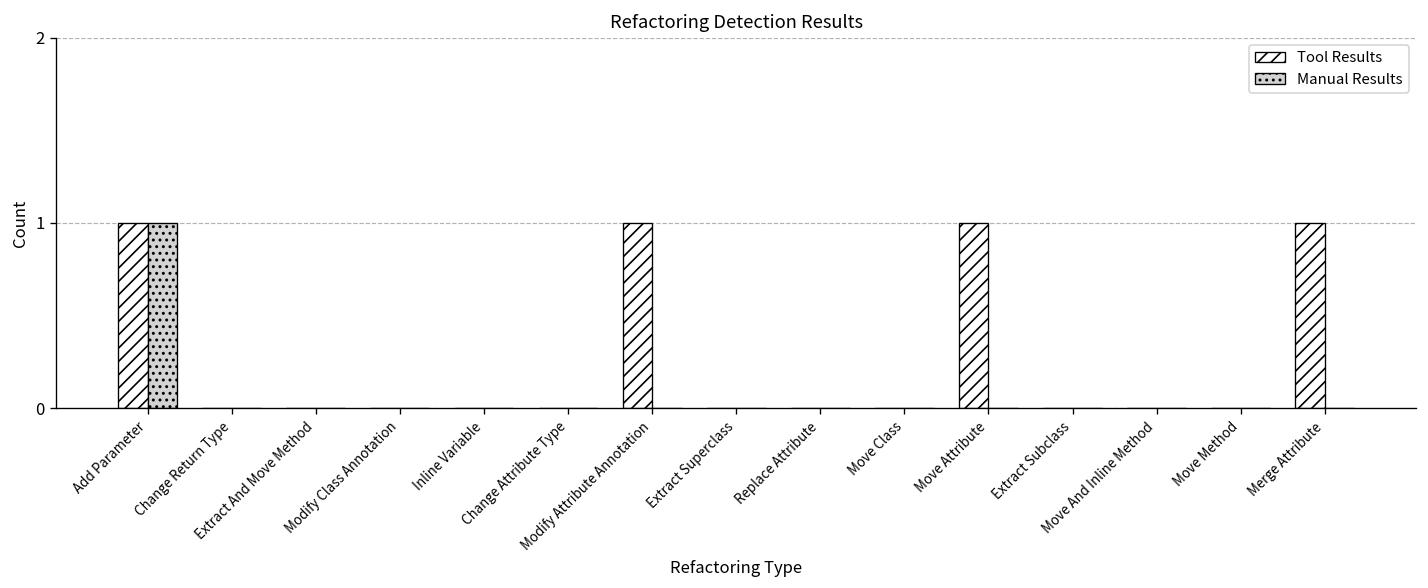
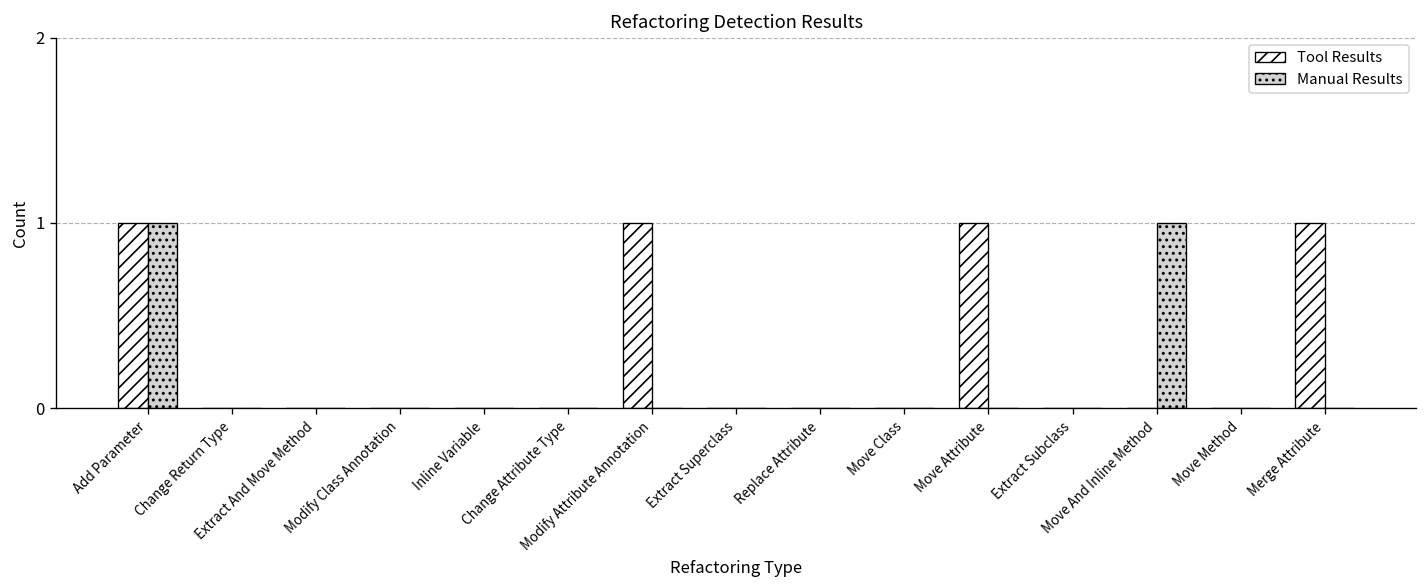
Manual Results, Move And Inline Method: 0 -> 1
